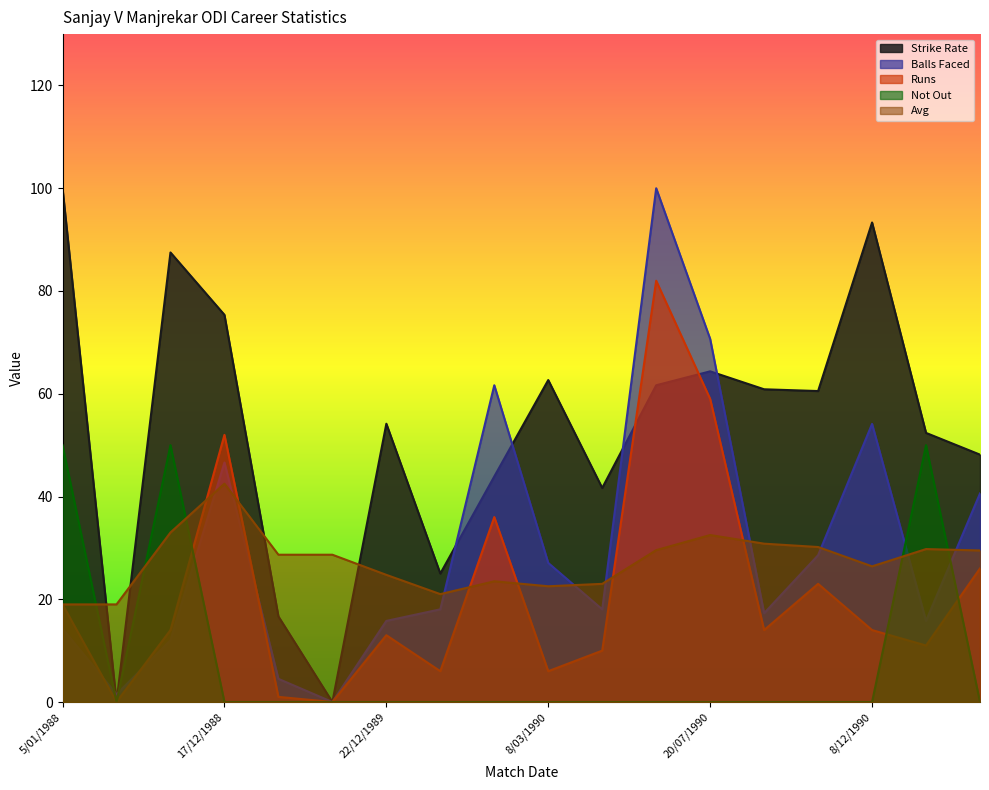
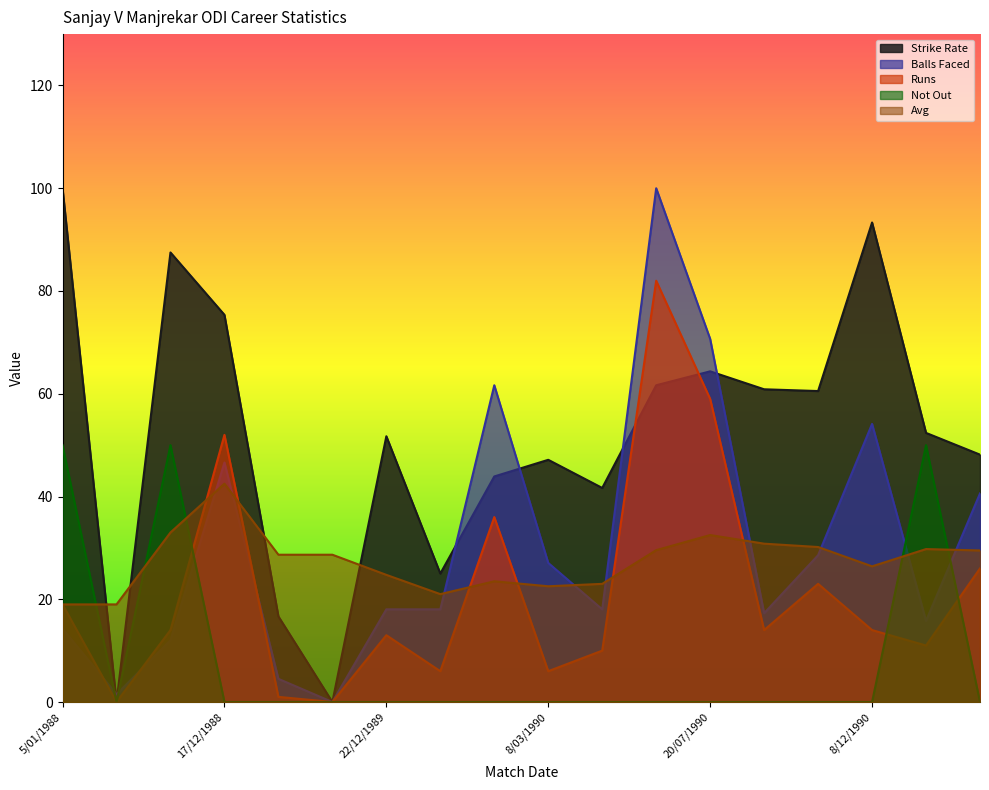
Strike Rate, 22/12/1989: 54 -> 52
Balls Faced, 22/12/1989: 16 -> 18
Strike Rate, 8/03/1990: 63 -> 47
